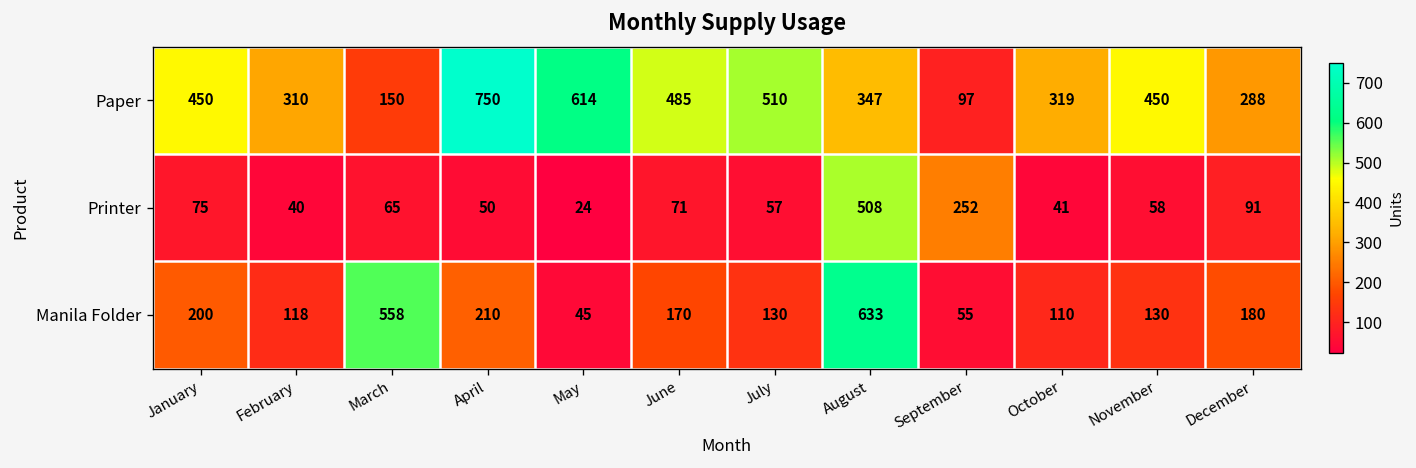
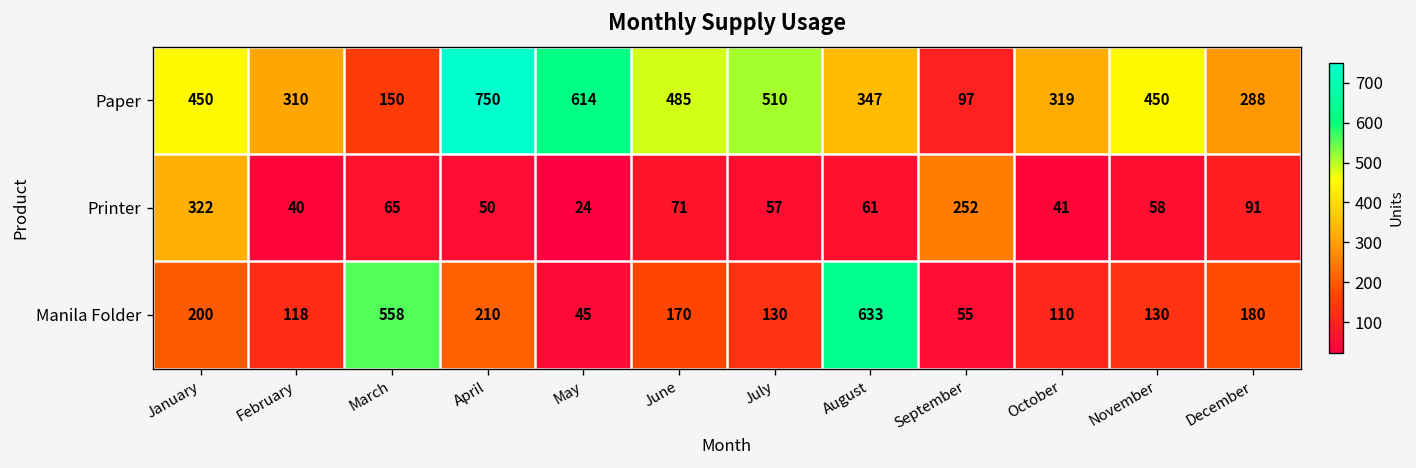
Printer, January: 75 -> 322
Printer, August: 508 -> 61
